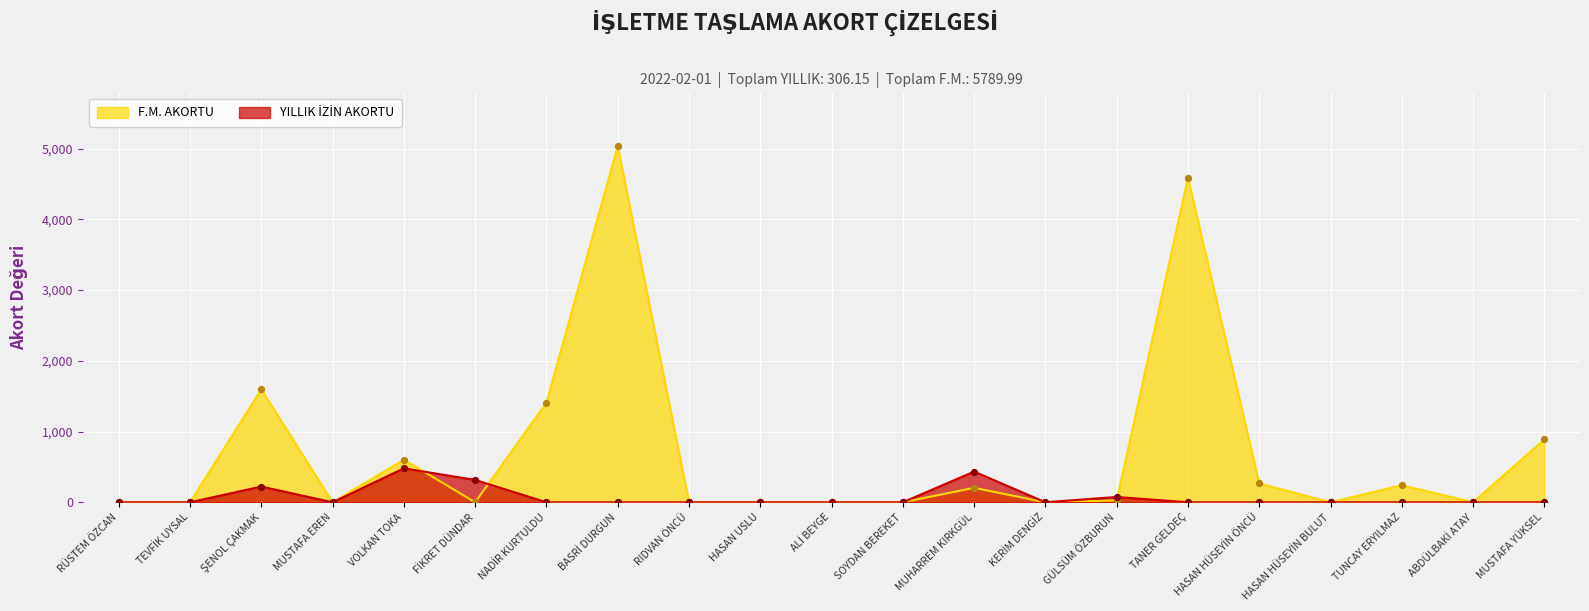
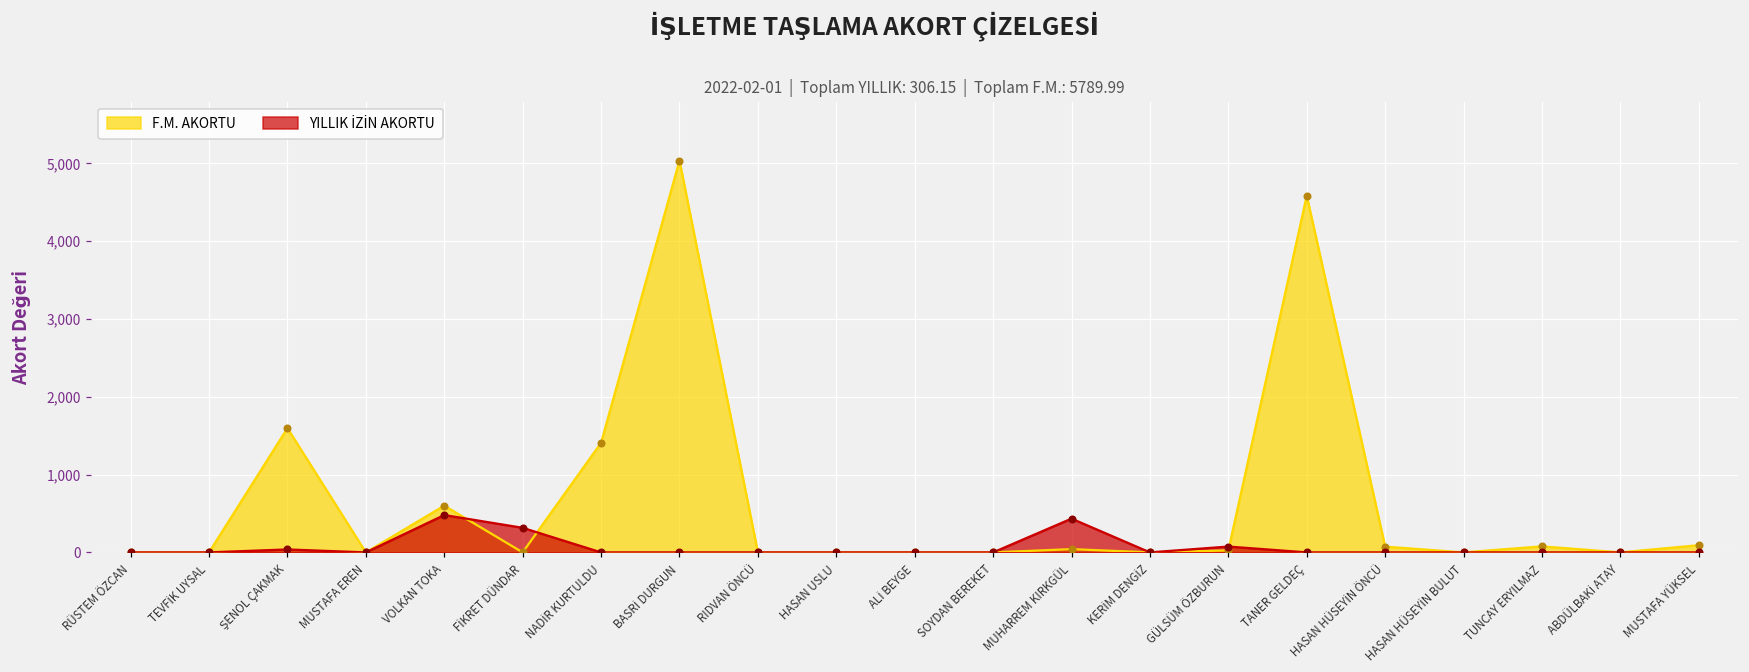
YILLIK İZİN AKORTU, ŞENOL ÇAKMAK: 200 -> 0
F.M. AKORTU, MUHARREM KIRKGÜL: 200 -> 0
F.M. AKORTU, HASAN HÜSEYİN ÖNCÜ: 300 -> 100
F.M. AKORTU, TUNCAY ERYILMAZ: 200 -> 100
F.M. AKORTU, MUSTAFA YÜKSEL: 900 -> 100
